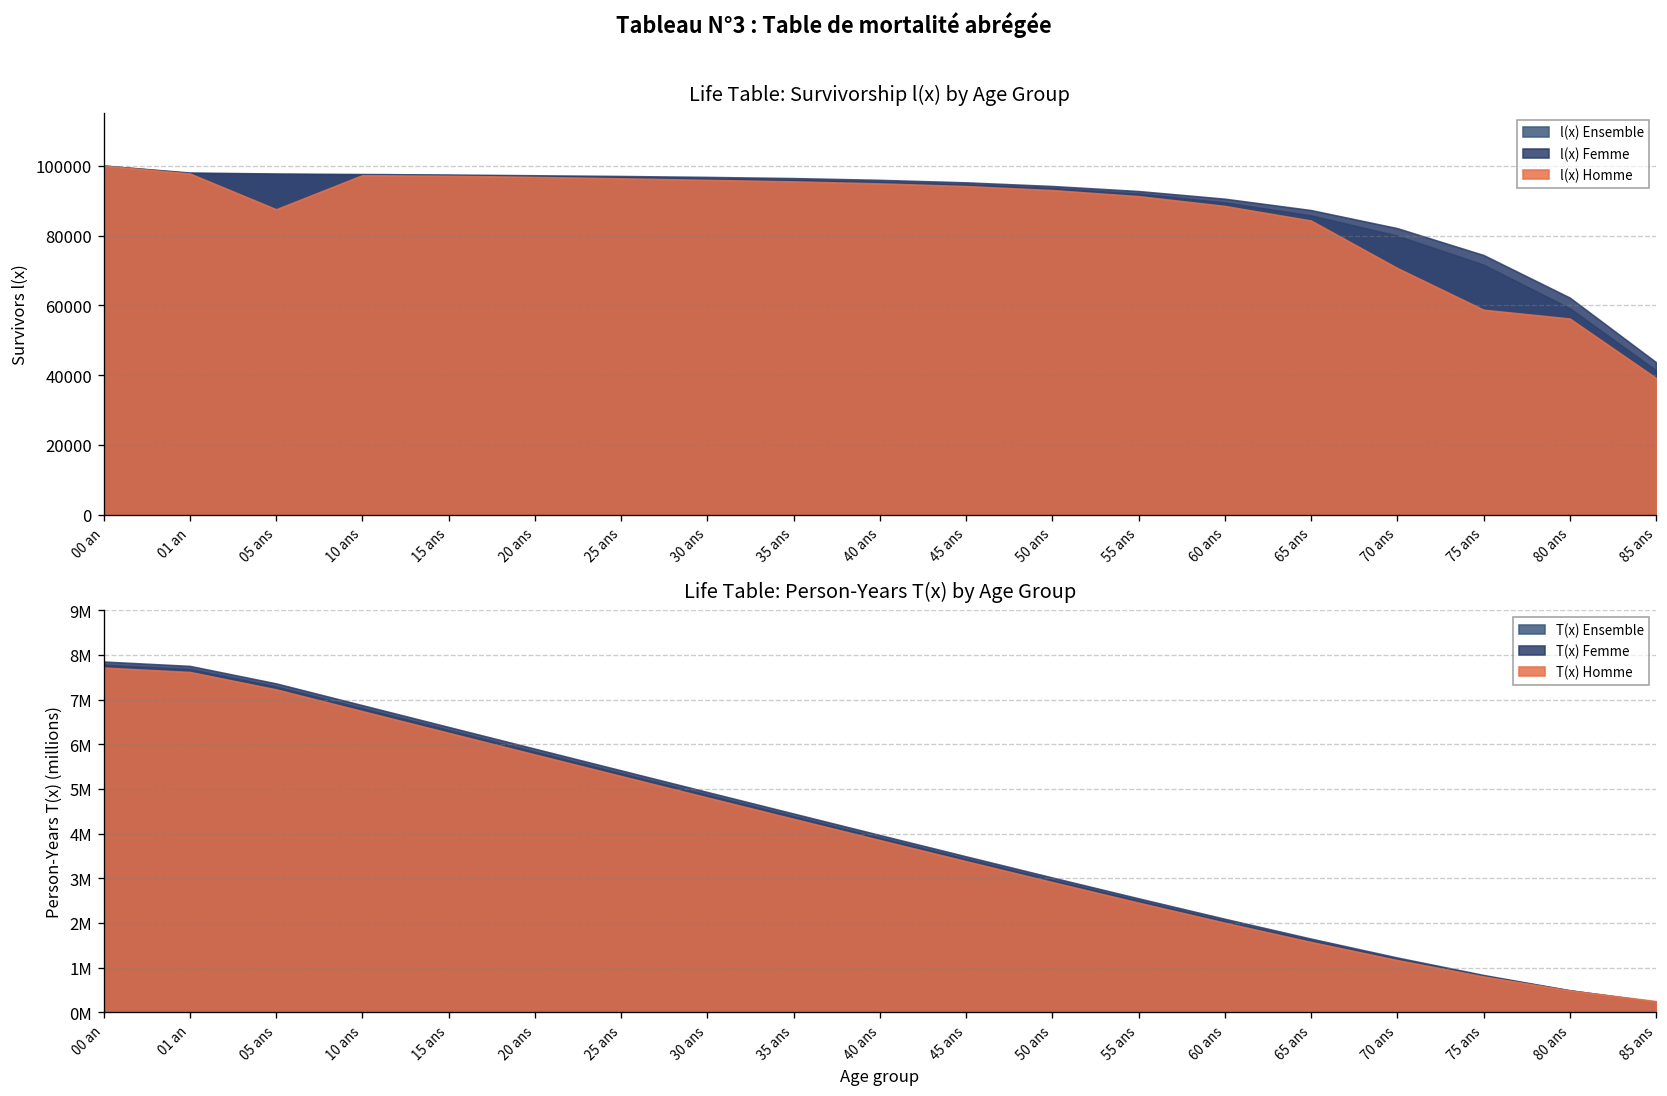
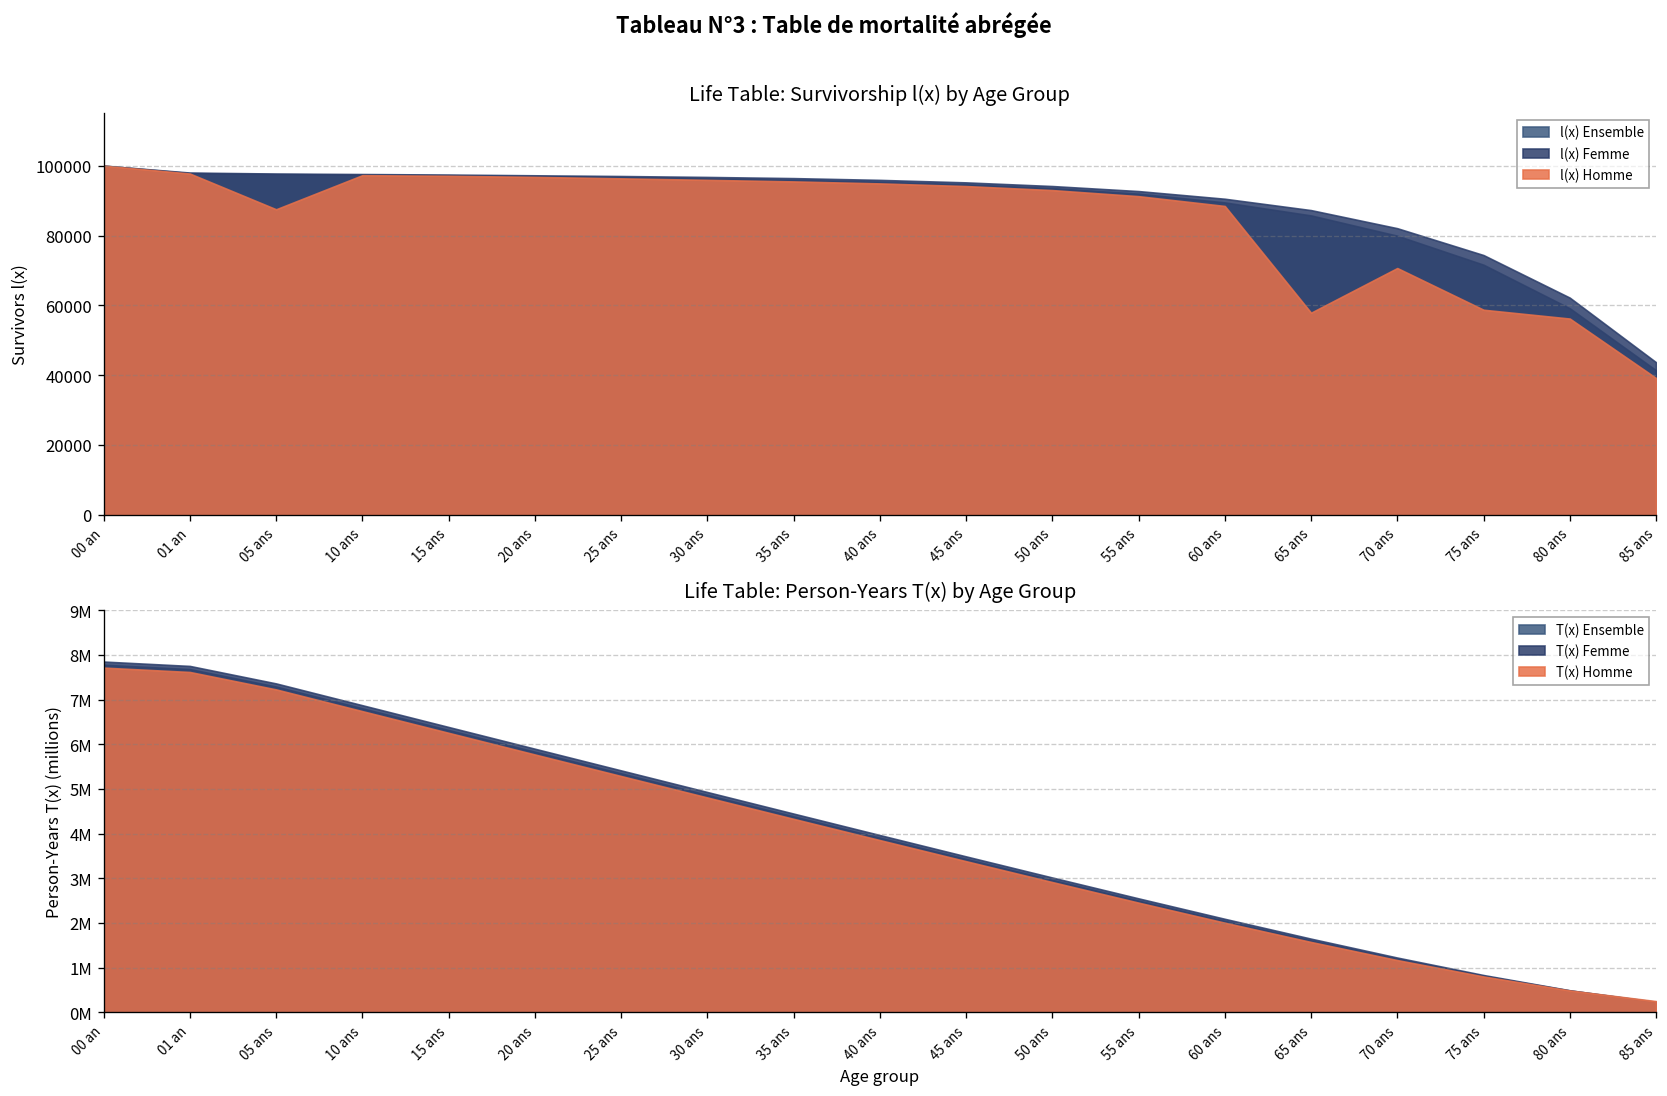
Life Table: Survivorship l(x) by Age Group, l(x) Homme, 65 ans: 84000 -> 58000
